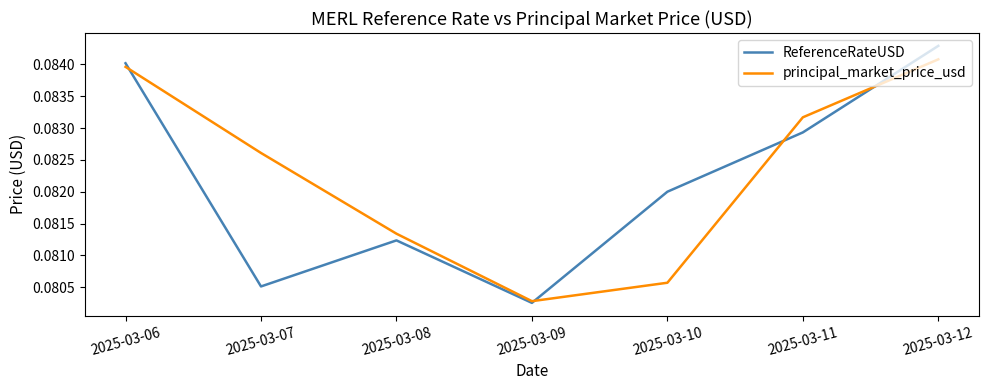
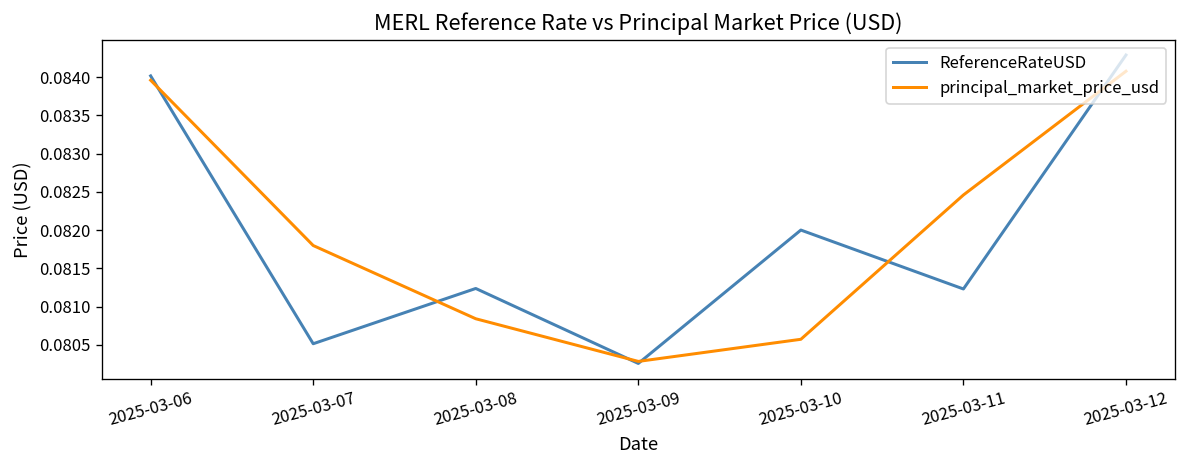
principal_market_price_usd, 2025-03-07: 0.0826 -> 0.0818
principal_market_price_usd, 2025-03-08: 0.0813 -> 0.0808
ReferenceRateUSD, 2025-03-11: 0.0829 -> 0.0812
principal_market_price_usd, 2025-03-11: 0.0832 -> 0.0825
